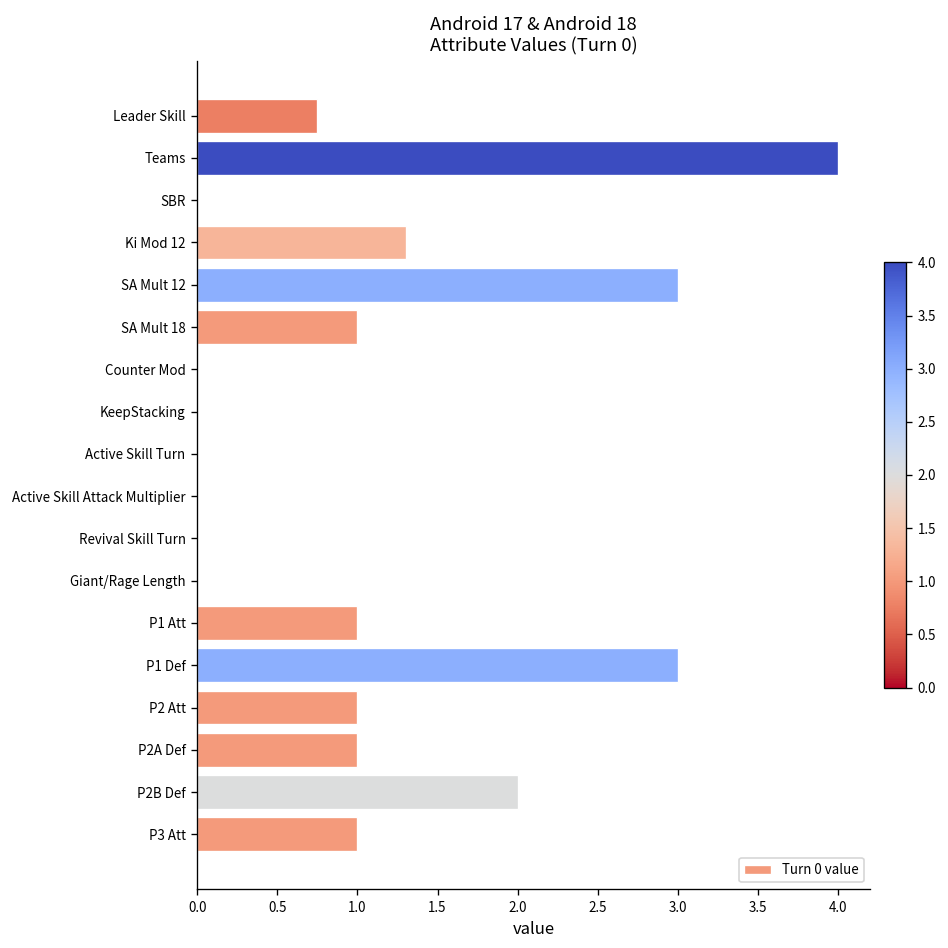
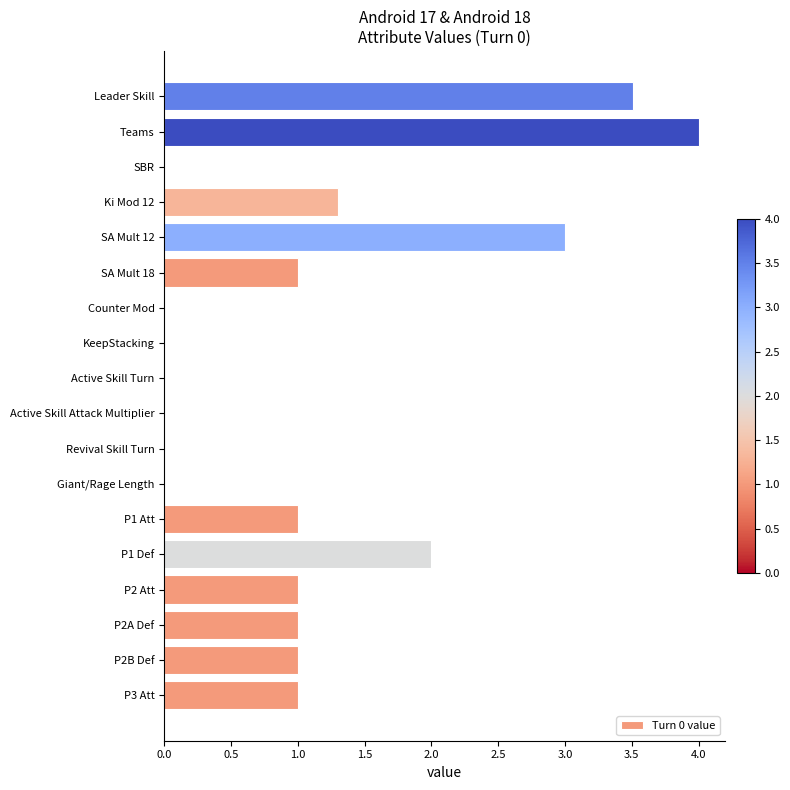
Leader Skill: 0.75 -> 3.51
P1 Def: 3 -> 2
P2B Def: 2 -> 1
